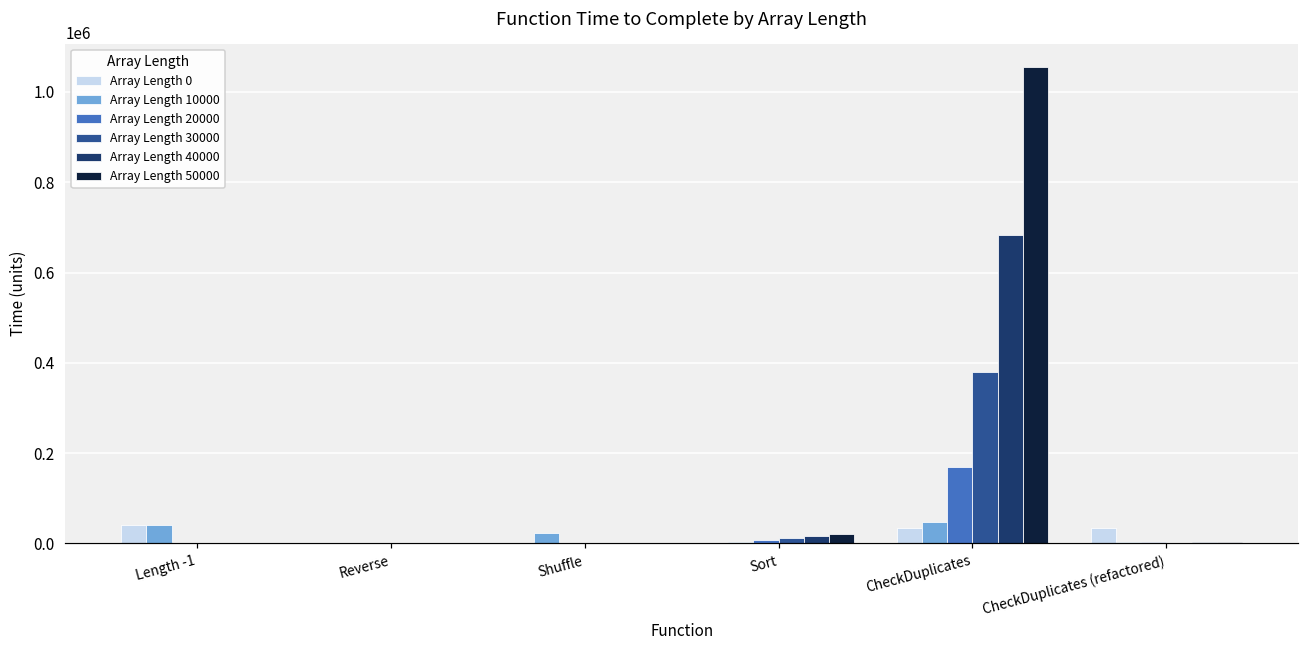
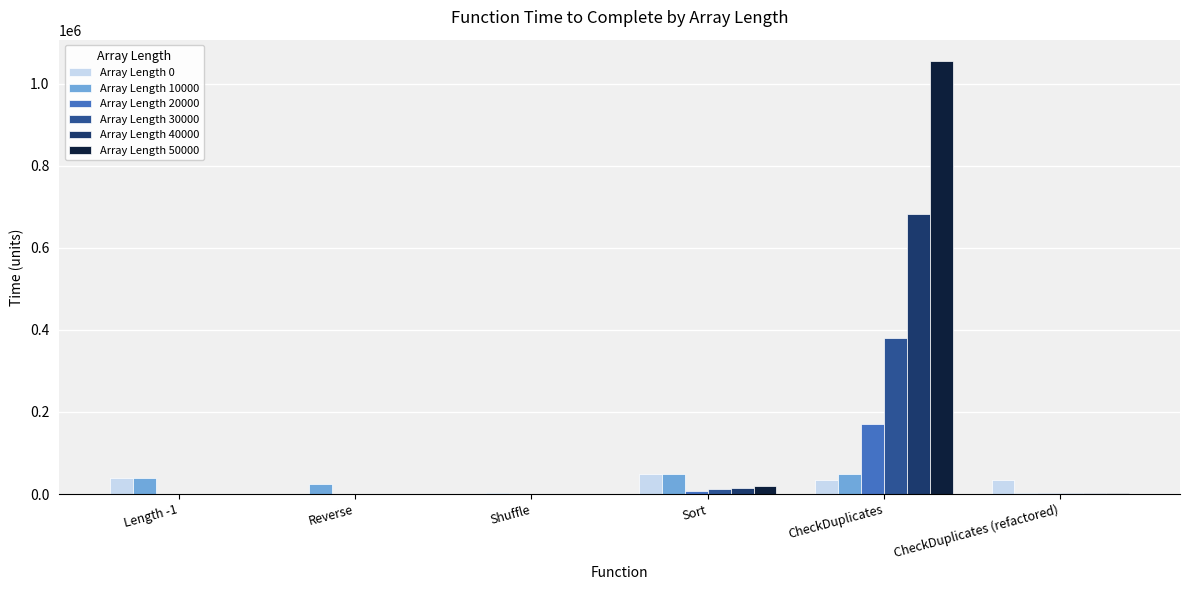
Array Length 10000, Reverse: 0 -> 30000
Array Length 10000, Shuffle: 20000 -> 0
Array Length 0, Sort: 0 -> 50000
Array Length 10000, Sort: 0 -> 50000
